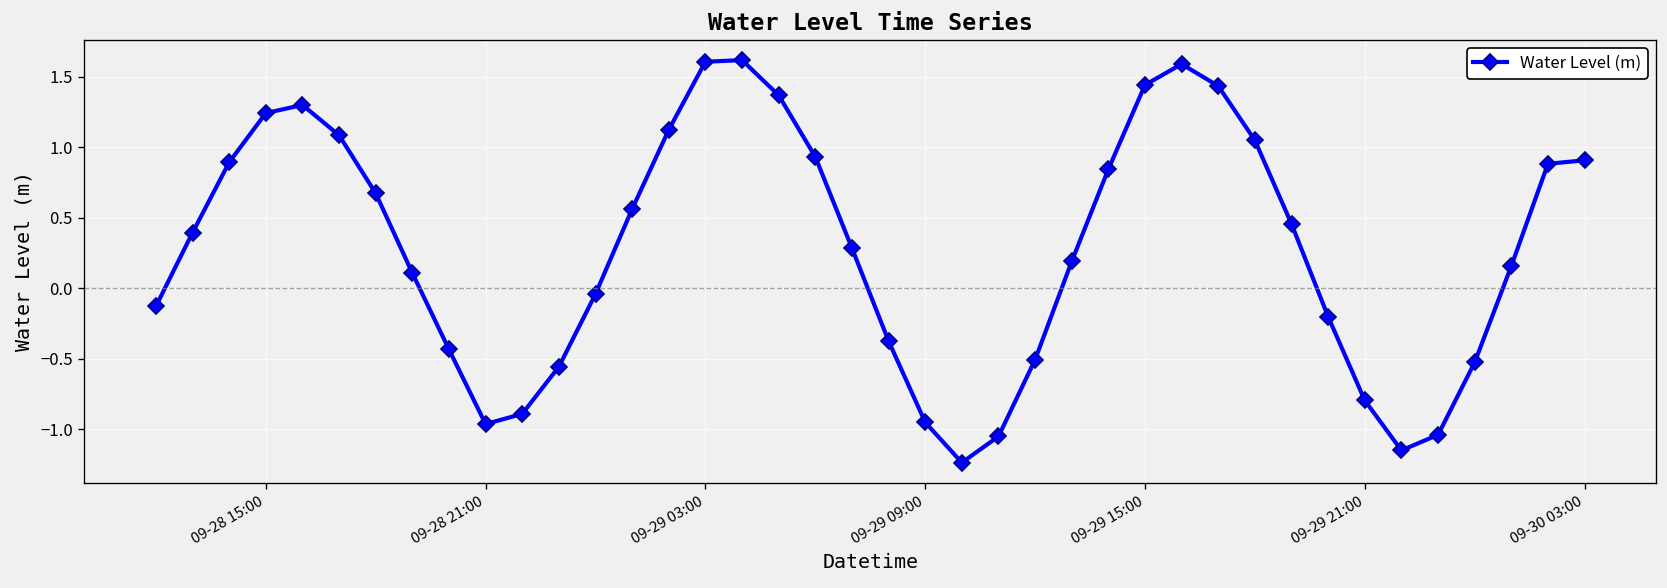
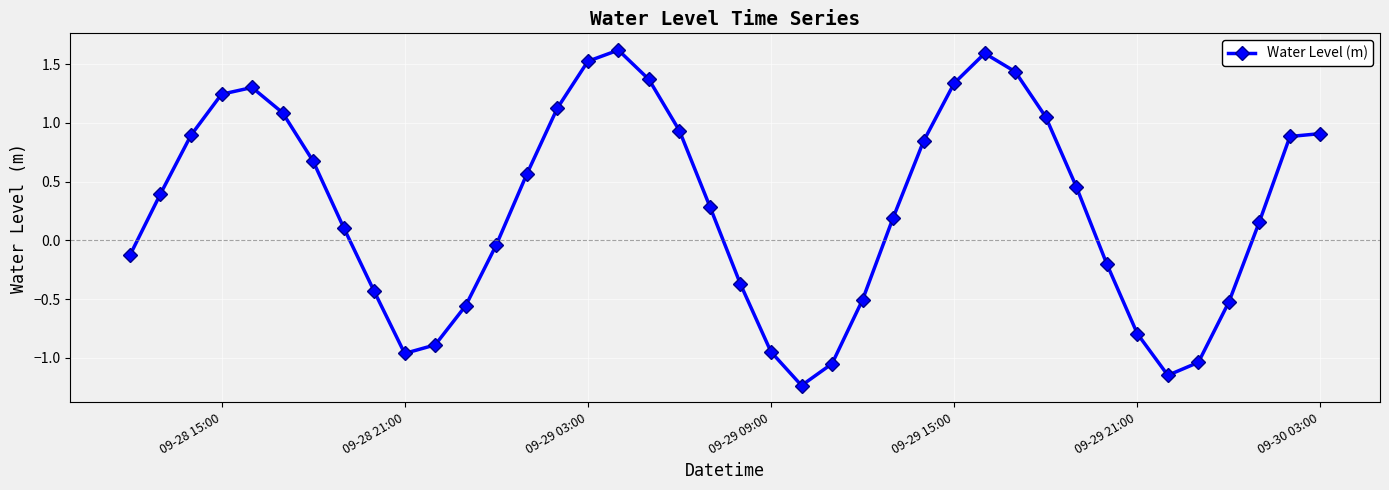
09-29 03:00: 1.61 -> 1.52
09-29 15:00: 1.44 -> 1.34
